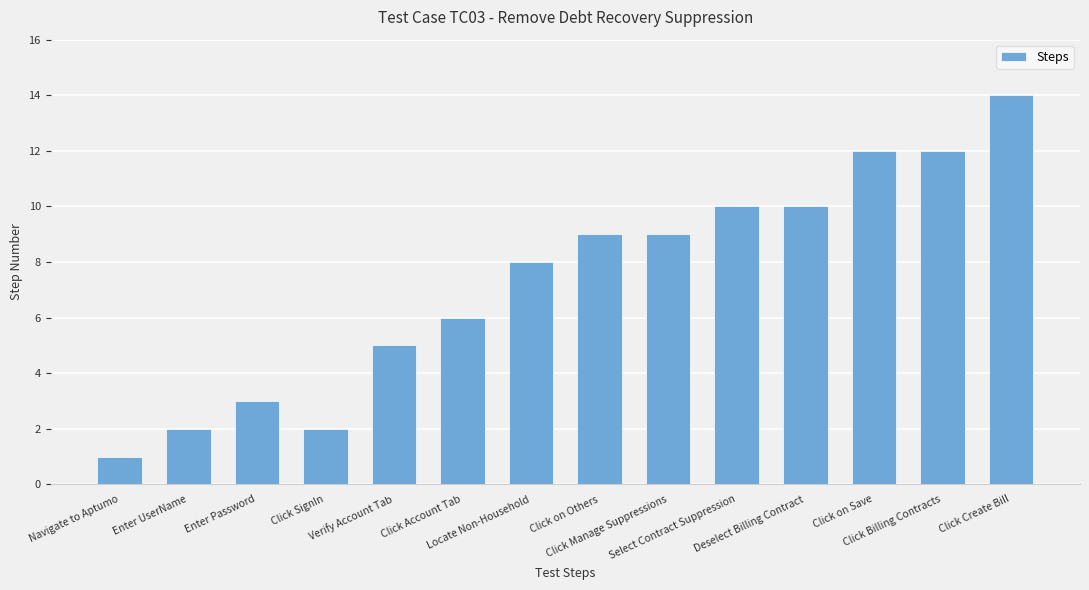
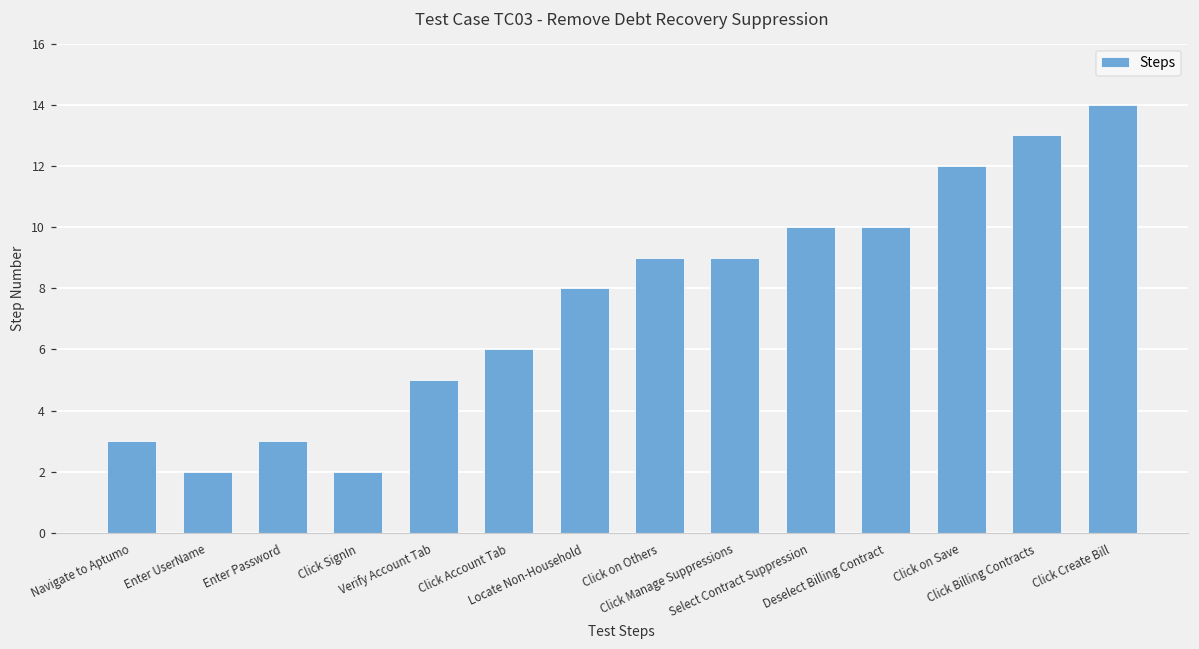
Navigate to Aptumo: 1 -> 3
Click Billing Contracts: 12 -> 13
